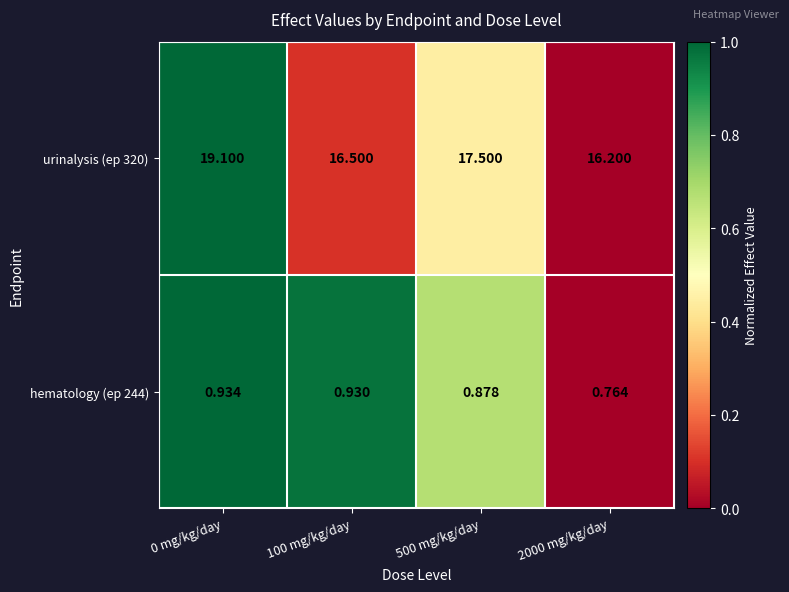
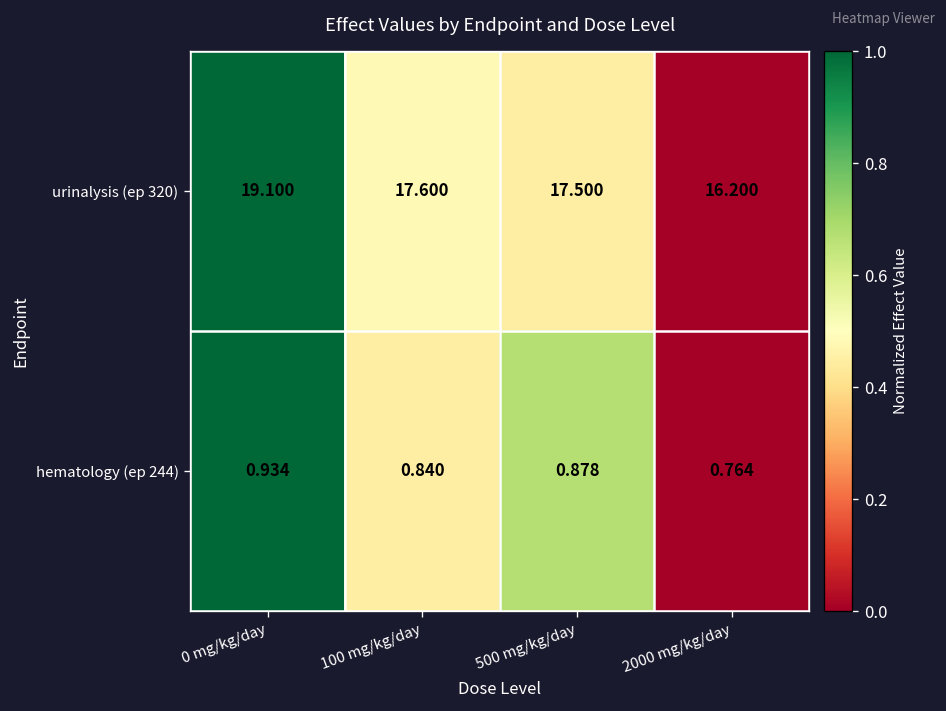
urinalysis (ep 320), 100 mg/kg/day: 16.500 -> 17.600
hematology (ep 244), 100 mg/kg/day: 0.930 -> 0.840
